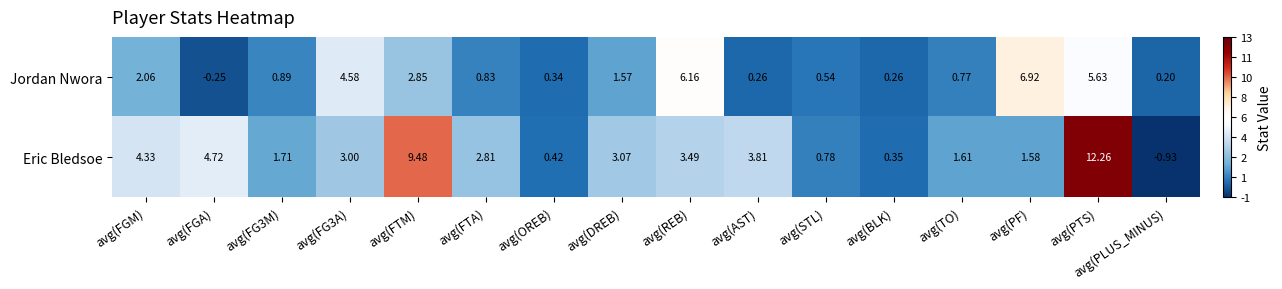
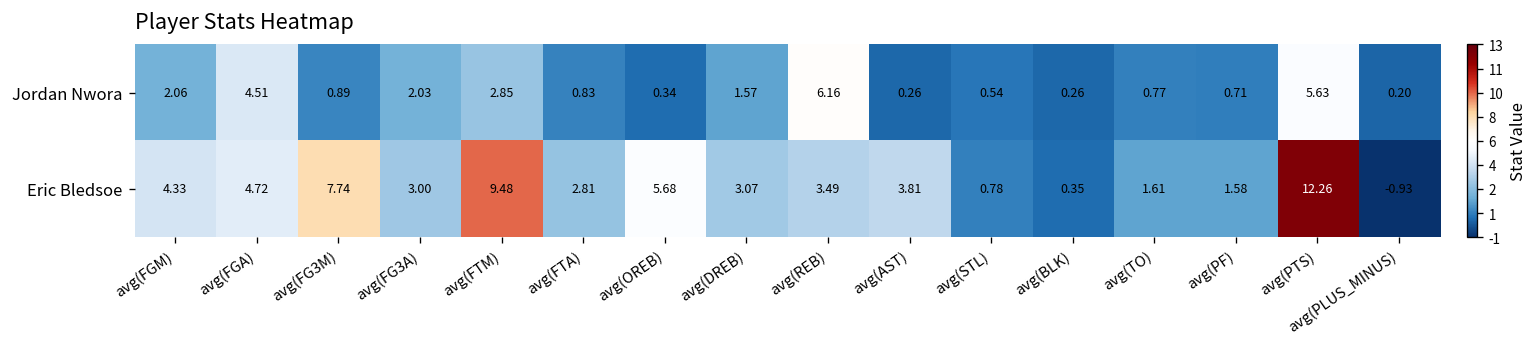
Jordan Nwora, avg(FGA): -0.25 -> 4.51
Jordan Nwora, avg(FG3A): 4.58 -> 2.03
Jordan Nwora, avg(PF): 6.92 -> 0.71
Eric Bledsoe, avg(FG3M): 1.71 -> 7.74
Eric Bledsoe, avg(OREB): 0.42 -> 5.68
